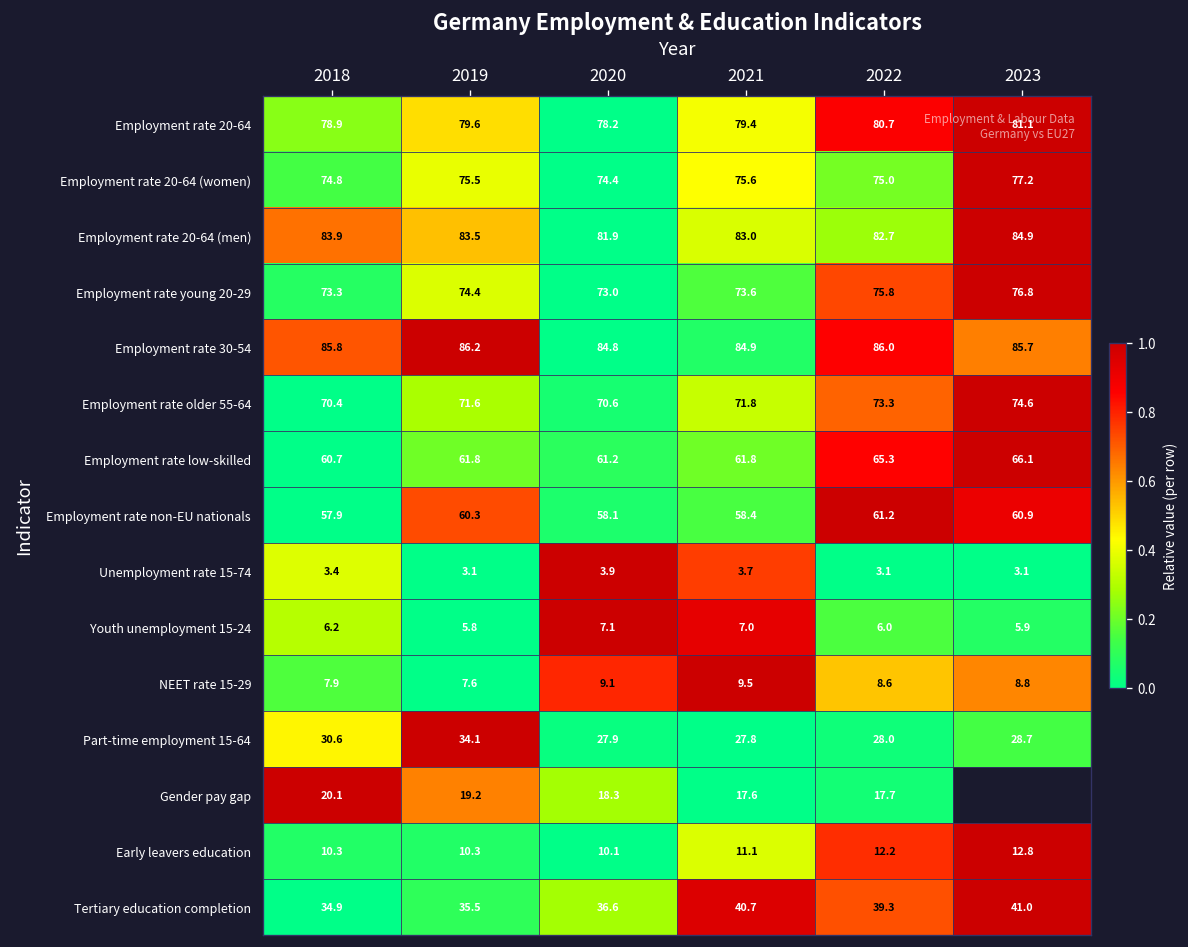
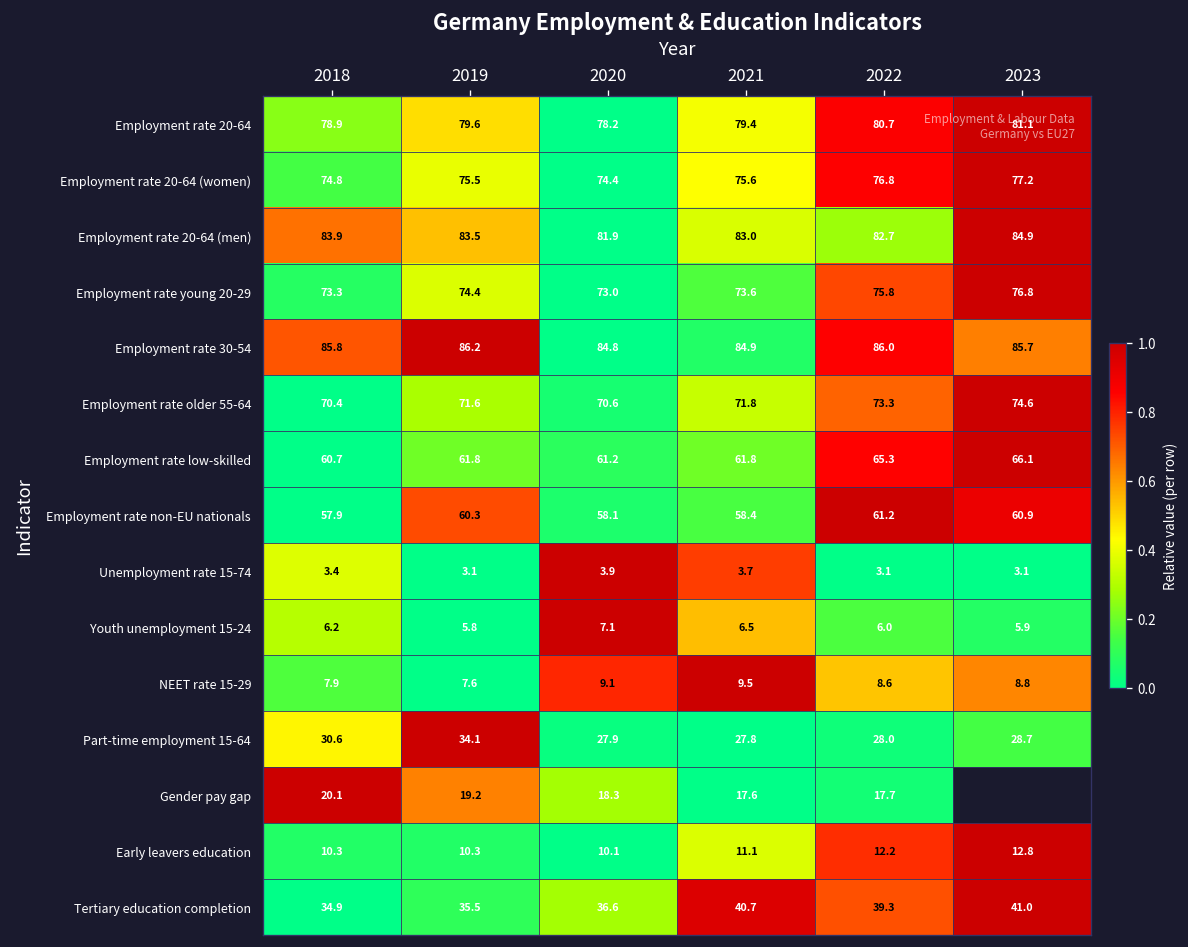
Employment rate 20-64 (women), 2022: 75.0 -> 76.8
Youth unemployment 15-24, 2021: 7.0 -> 6.5
